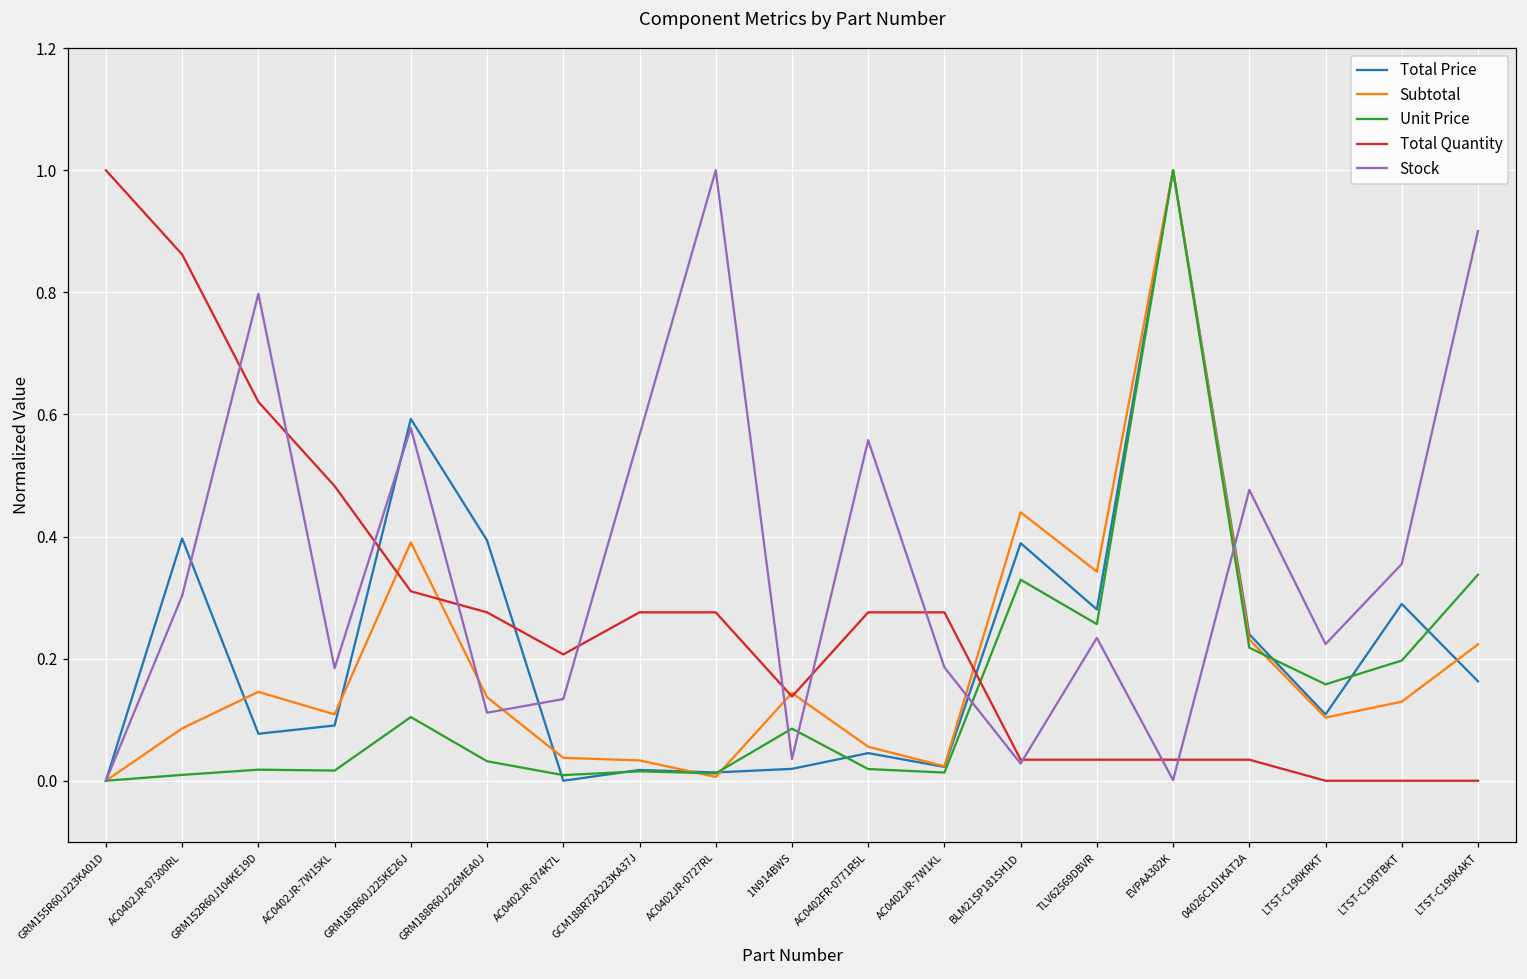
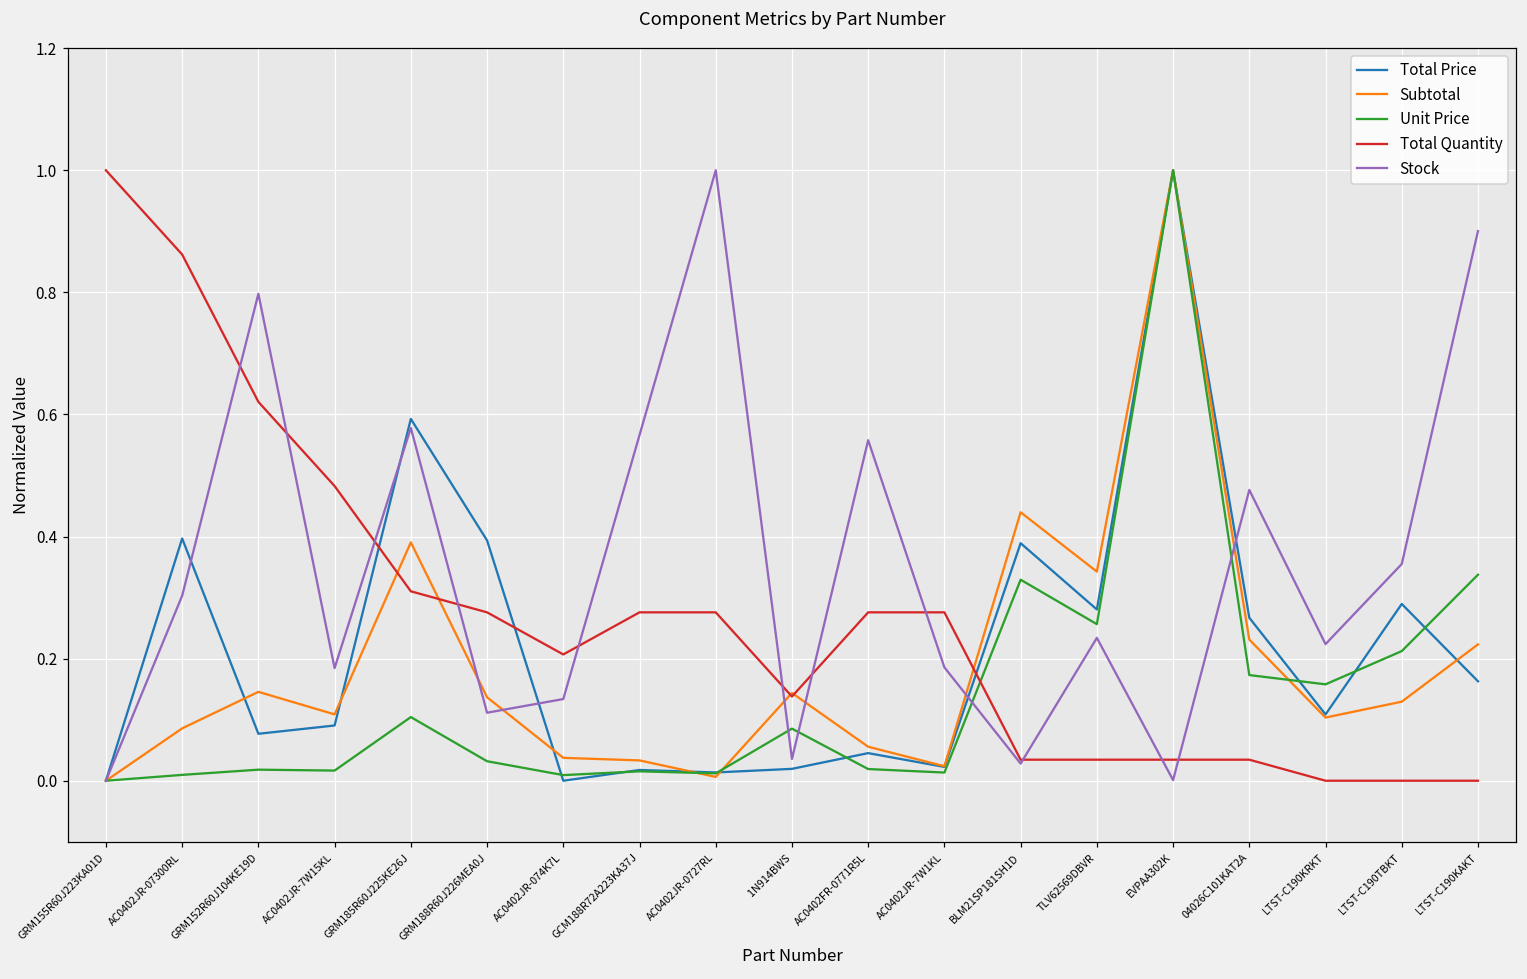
Total Price, 04026C101KAT2A: 0.24 -> 0.27
Unit Price, 04026C101KAT2A: 0.22 -> 0.17
Unit Price, LTST-C190TBKT: 0.20 -> 0.21
